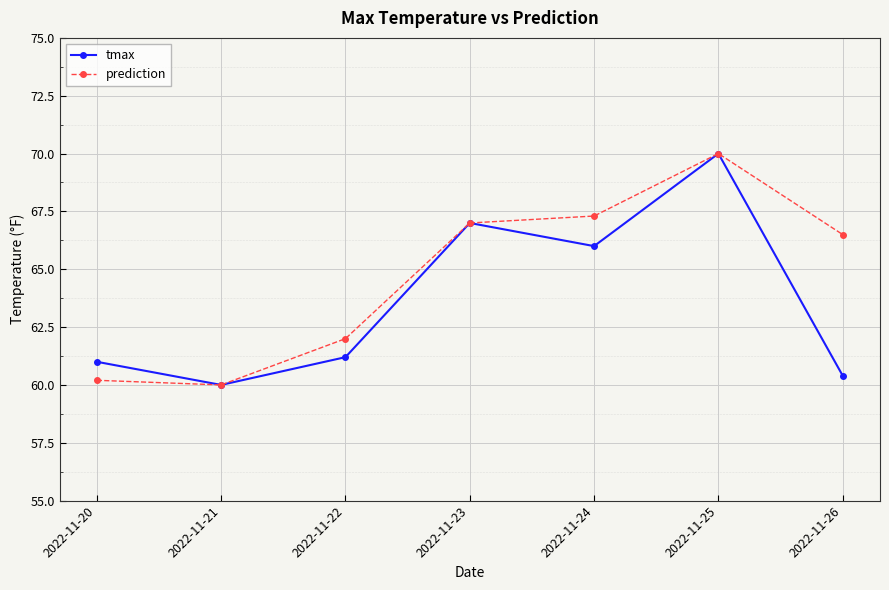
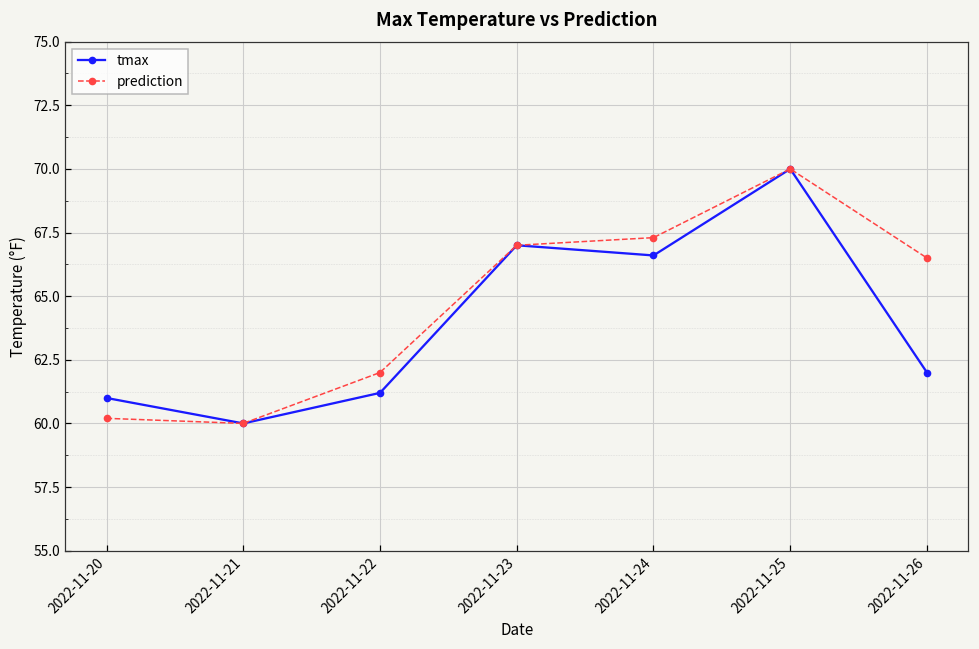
tmax, 2022-11-24: 66.0 -> 66.6
tmax, 2022-11-26: 60.4 -> 62.0
